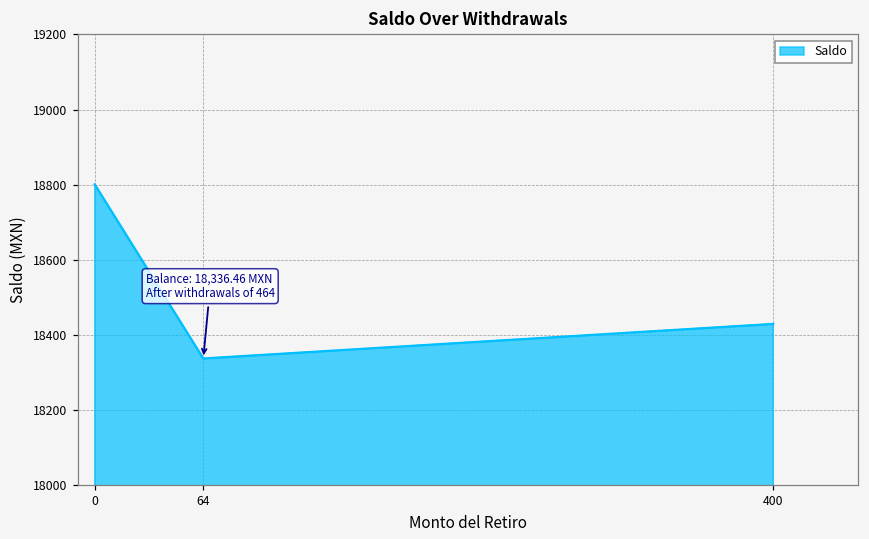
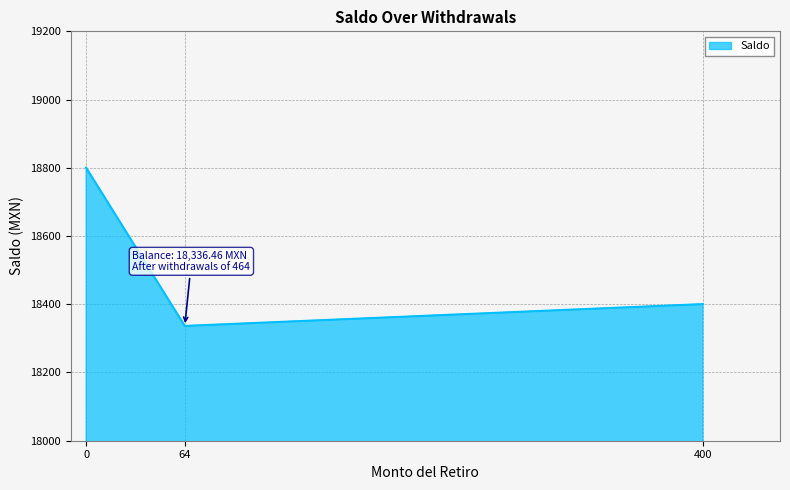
400: 18430 -> 18400
